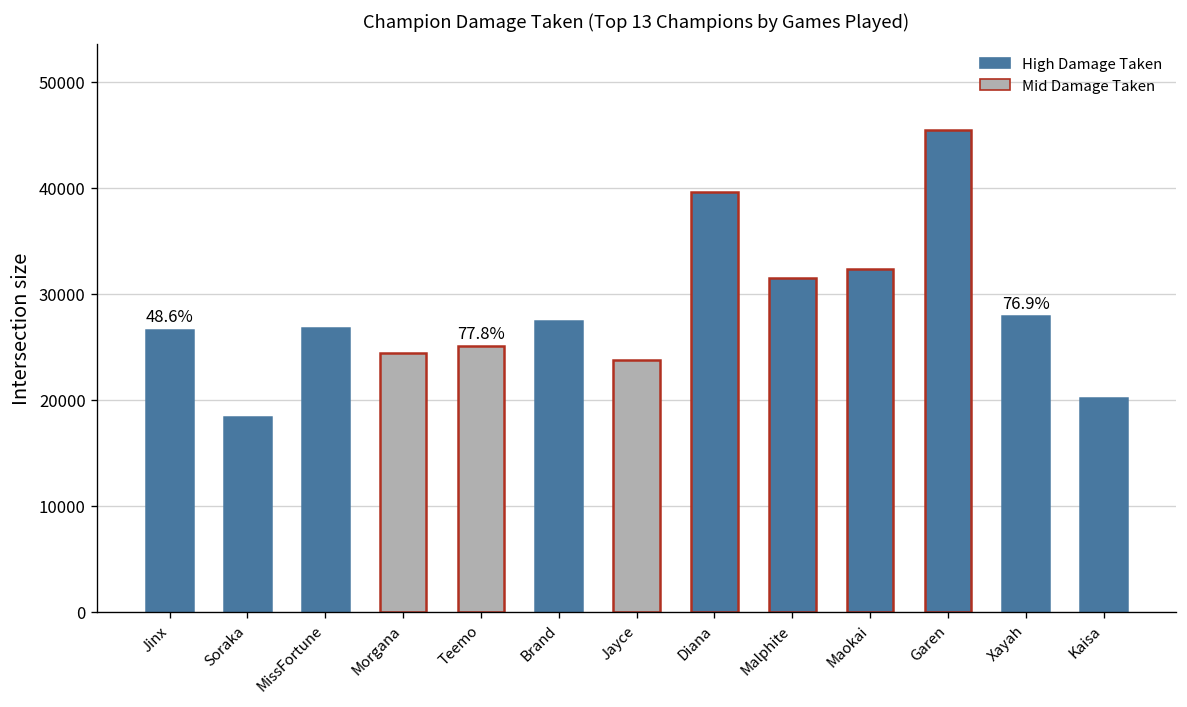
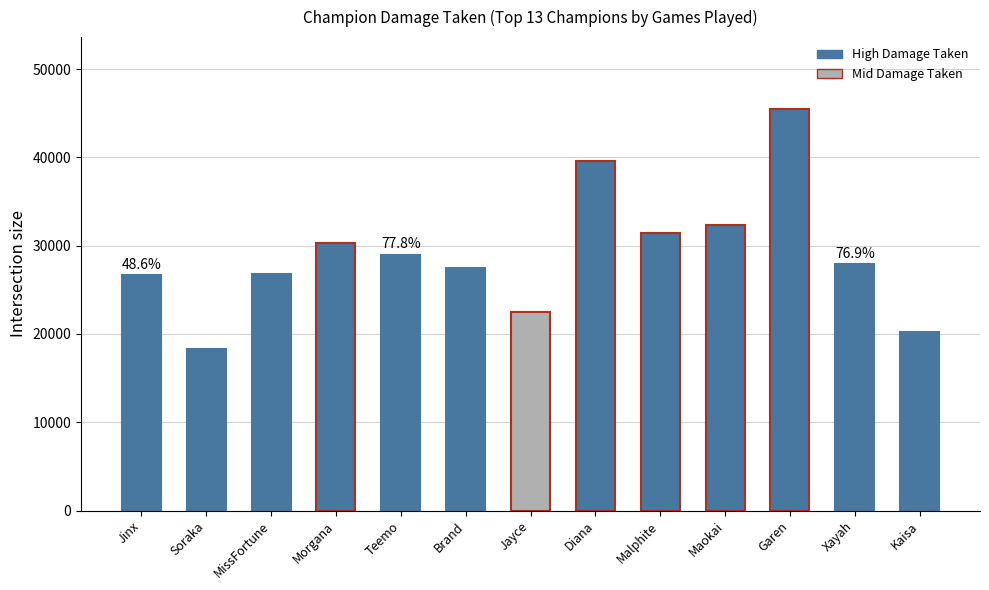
Morgana: 24000 -> 30000
Teemo: 25000 -> 29000
Jayce: 24000 -> 22000
